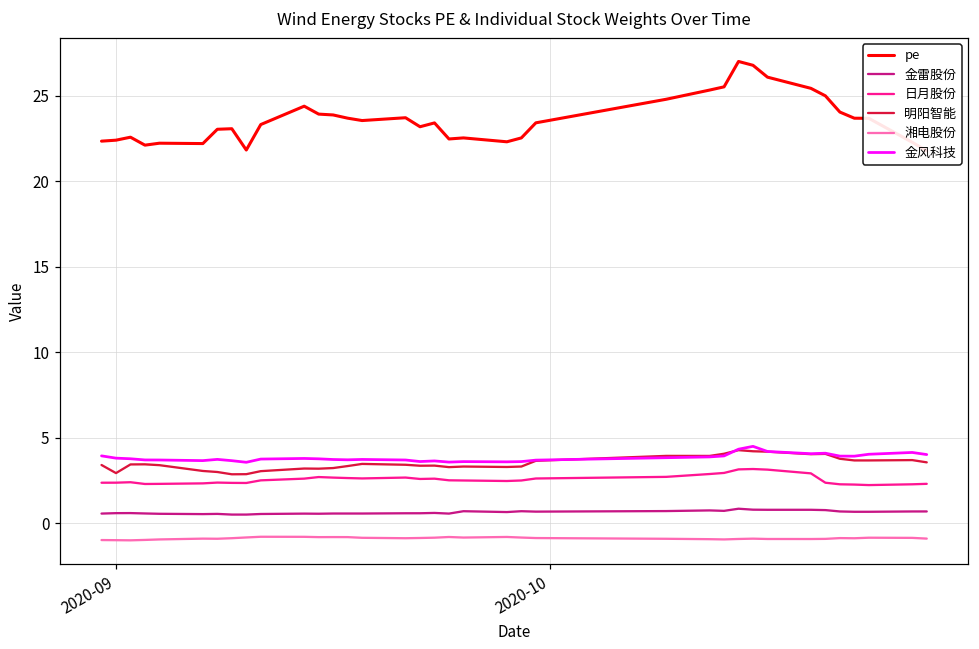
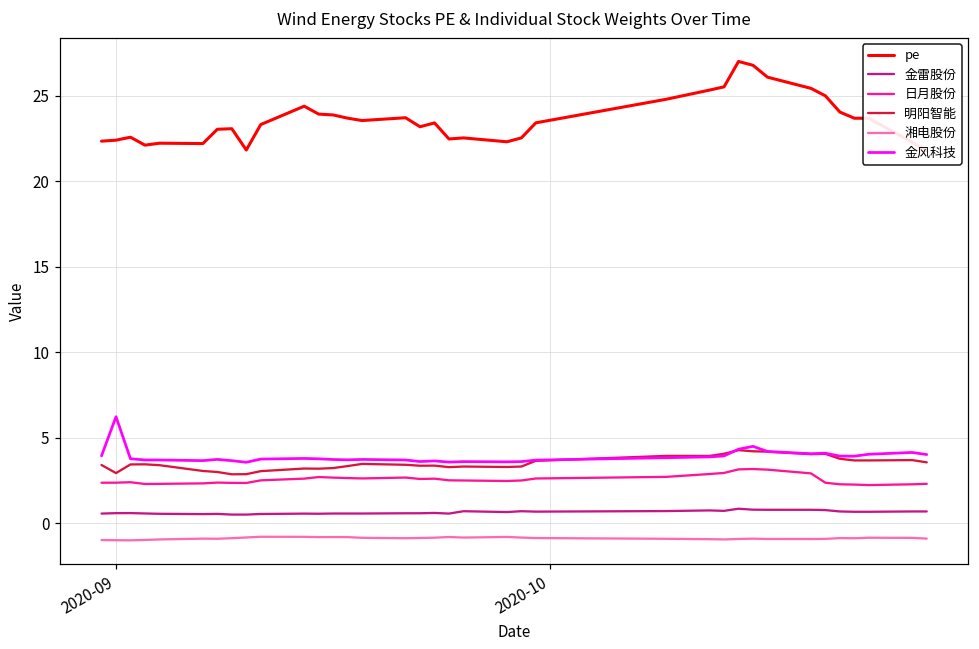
金风科技, 2020-09: 3.8 -> 6.2
